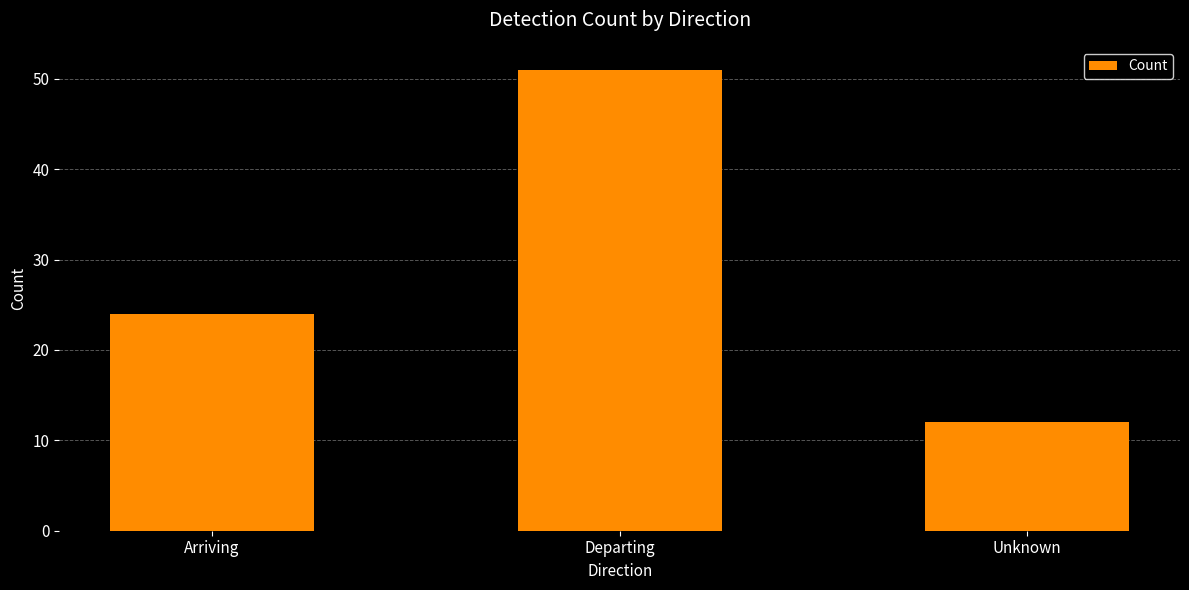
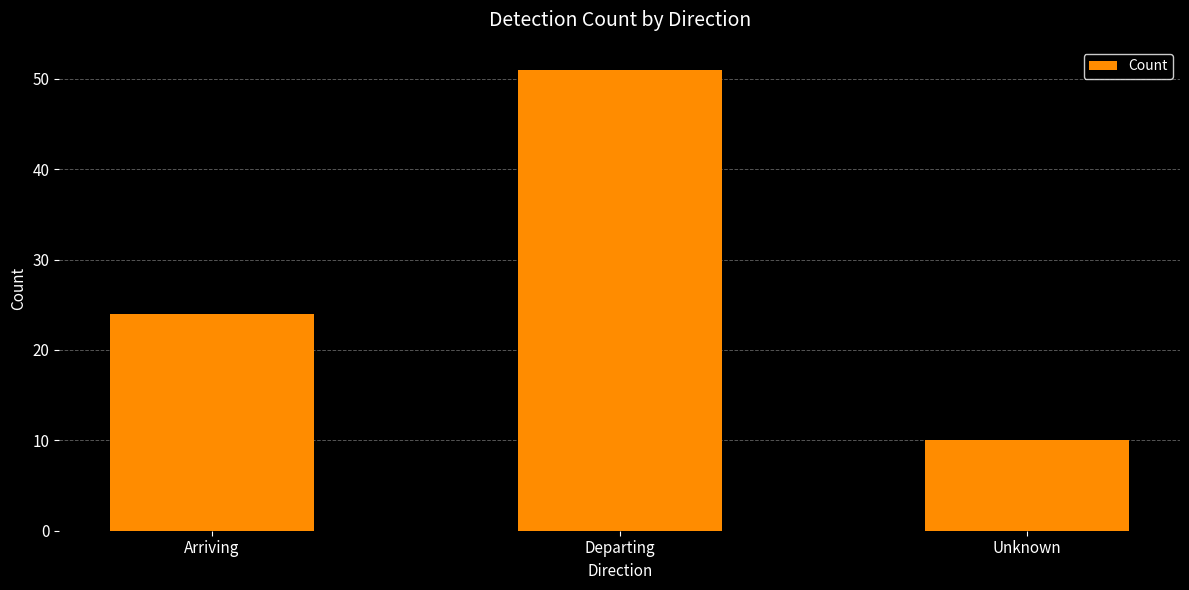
Unknown: 12 -> 10
